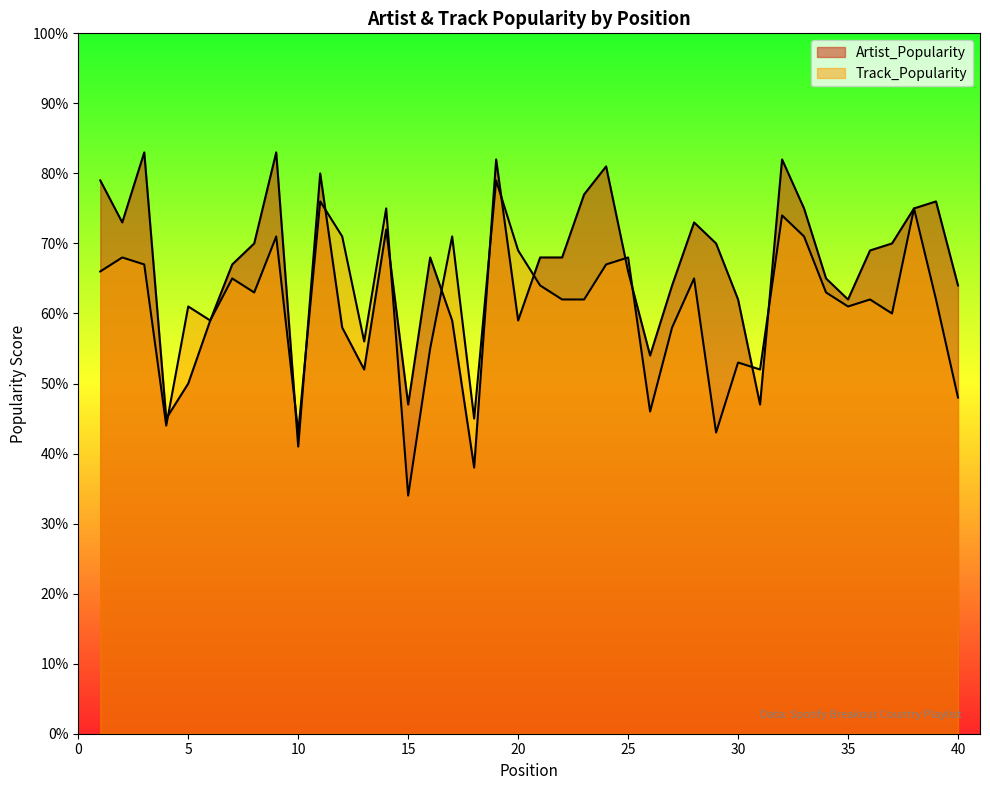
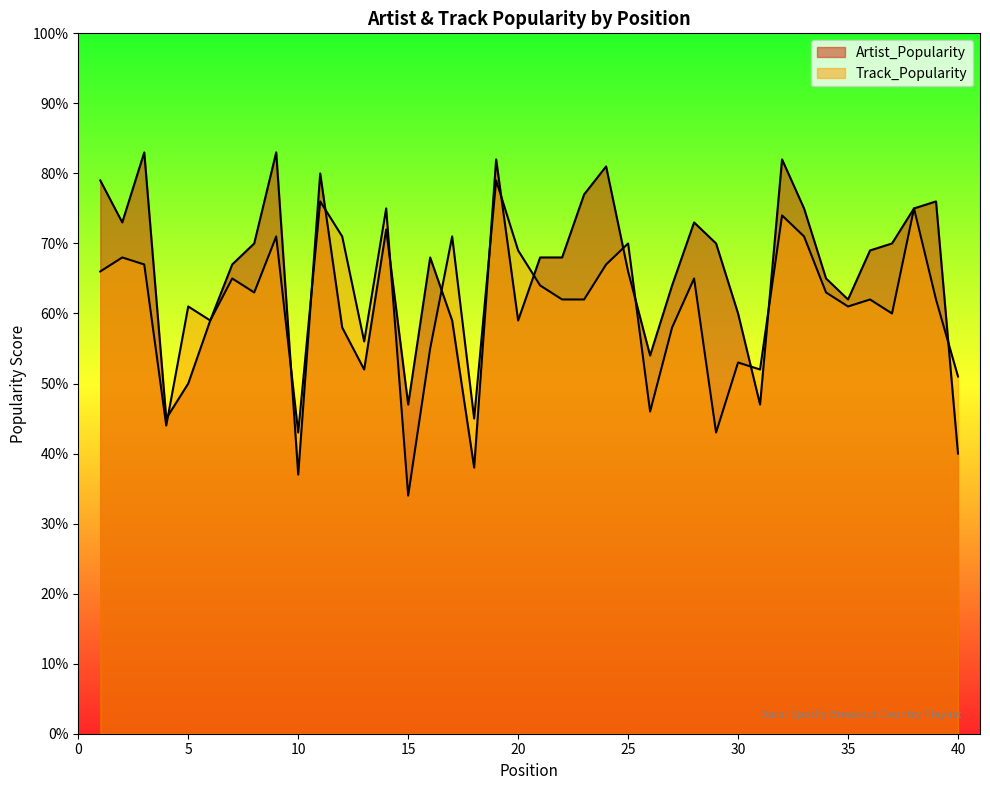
Artist_Popularity, 10: 41% -> 37%
Track_Popularity, 25: 68% -> 70%
Artist_Popularity, 30: 62% -> 60%
Artist_Popularity, 40: 64% -> 40%
Track_Popularity, 40: 48% -> 51%
